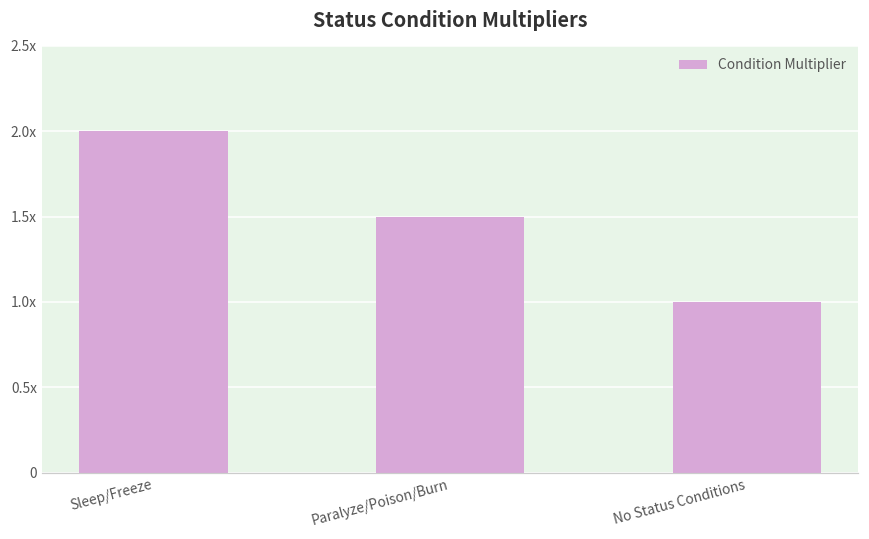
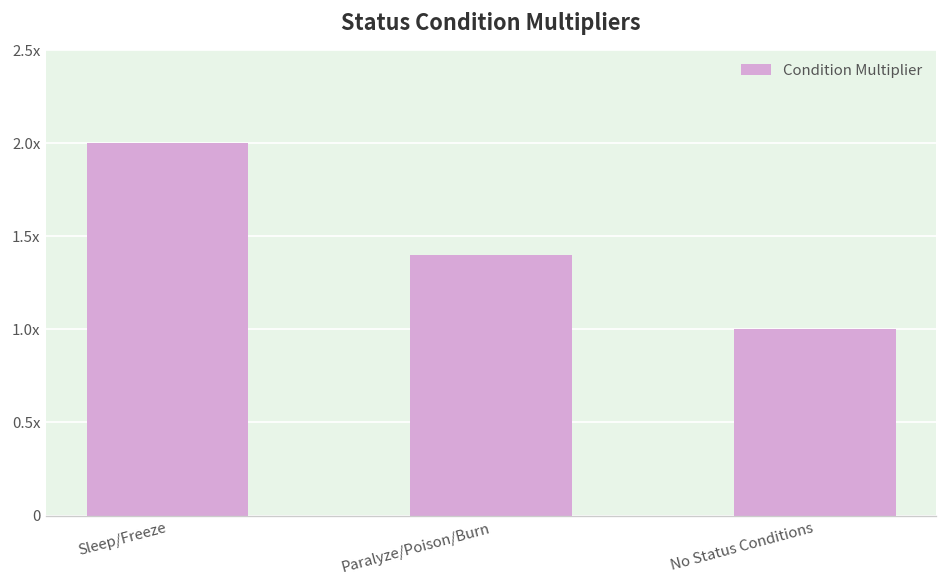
Paralyze/Poison/Burn: 1.5x -> 1.4x
